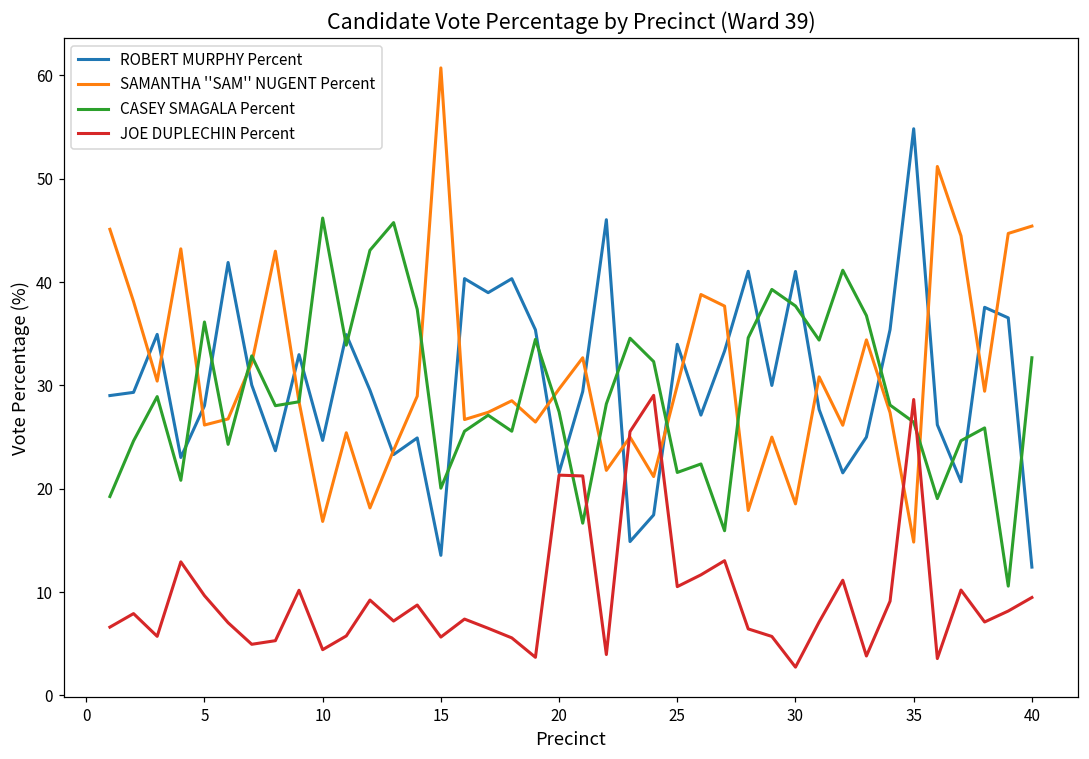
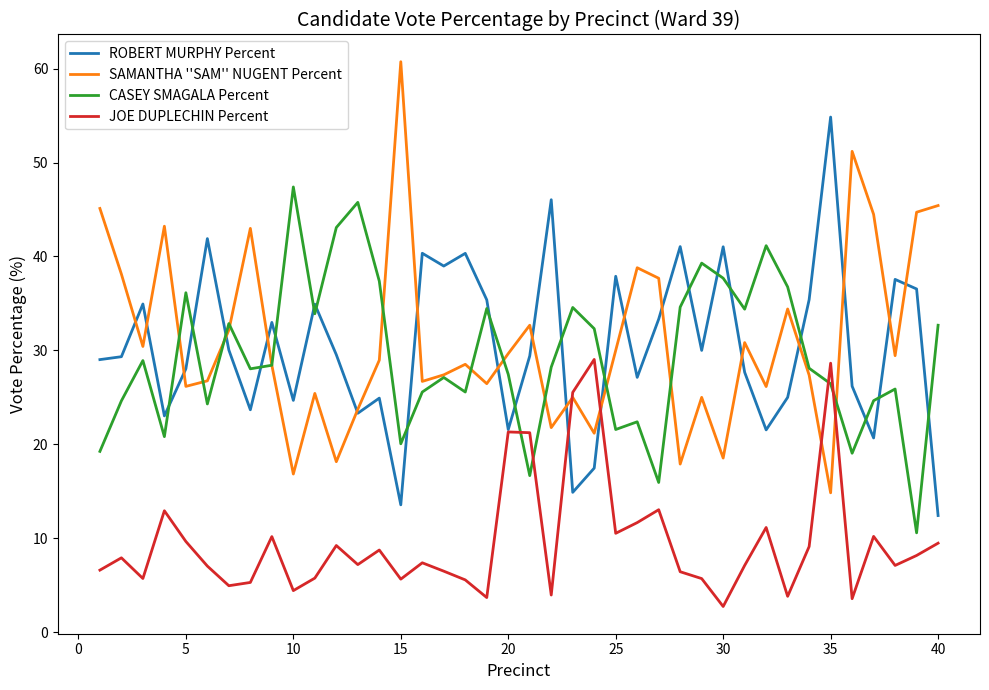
CASEY SMAGALA Percent, 10: 46 -> 47
ROBERT MURPHY Percent, 25: 34 -> 38
